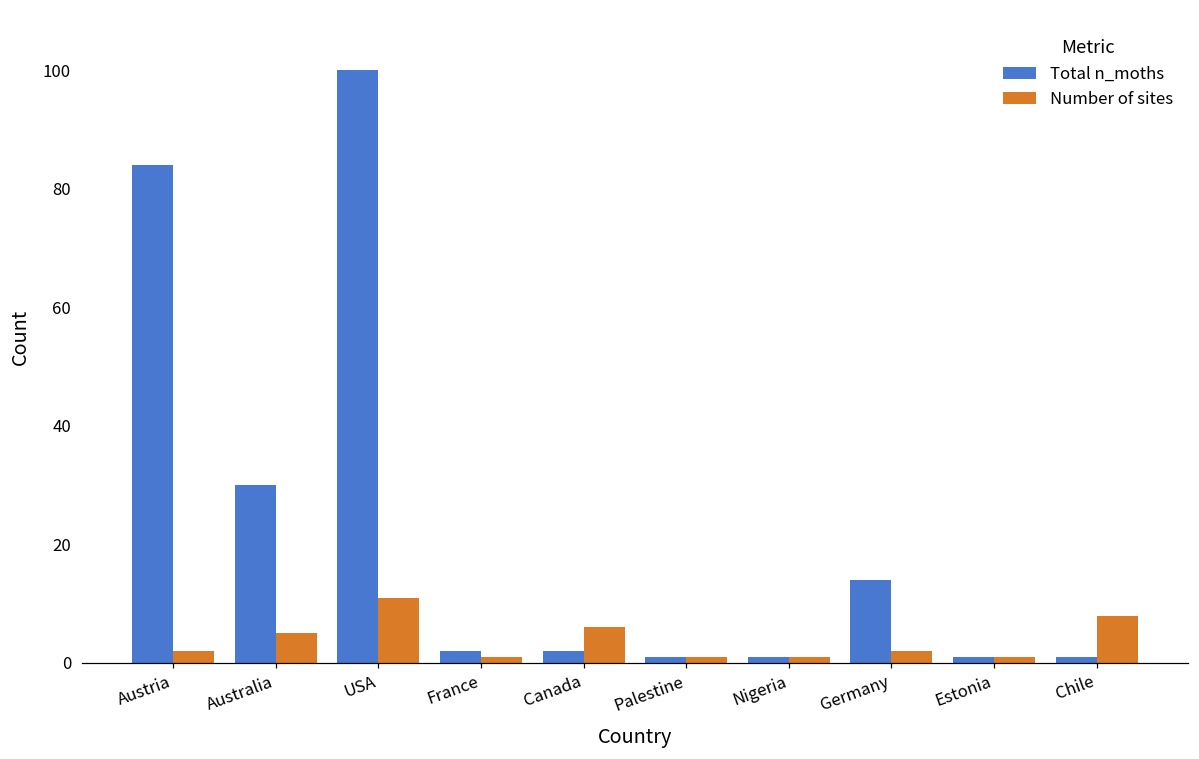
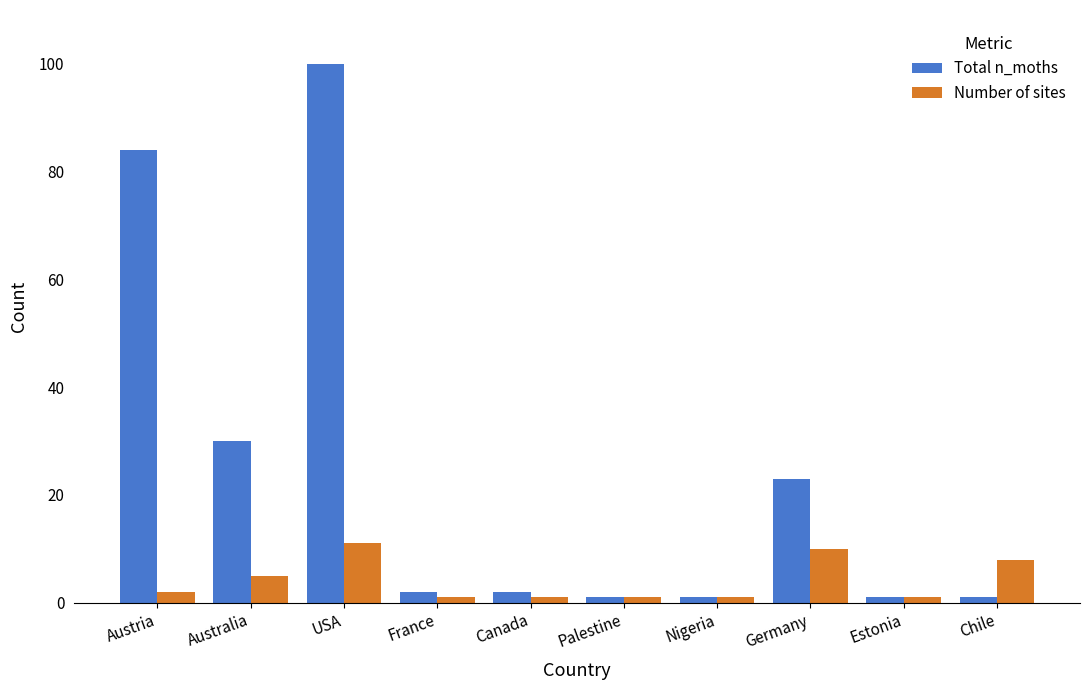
Number of sites, Canada: 6 -> 1
Total n_moths, Germany: 14 -> 23
Number of sites, Germany: 2 -> 10
